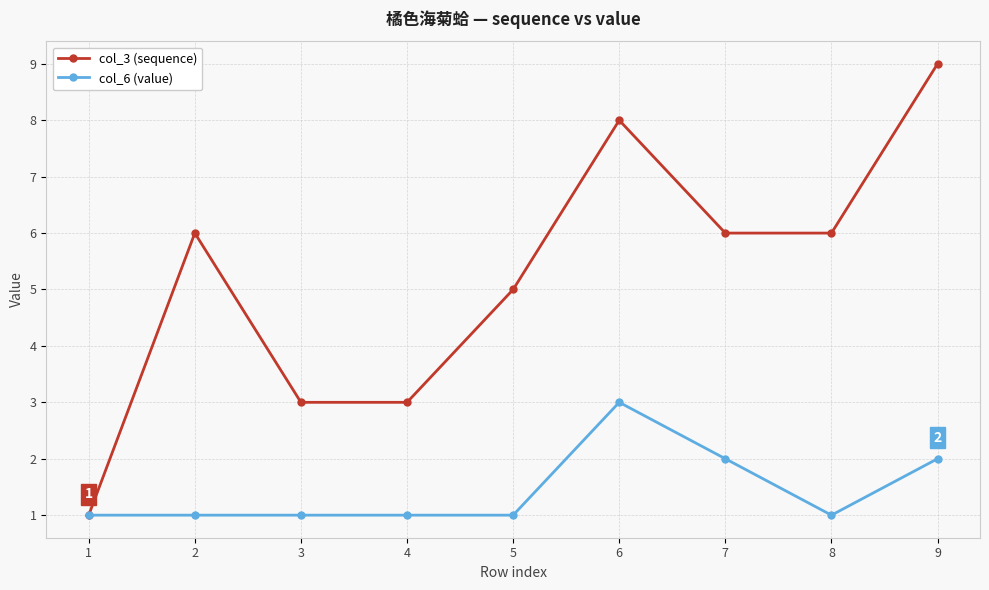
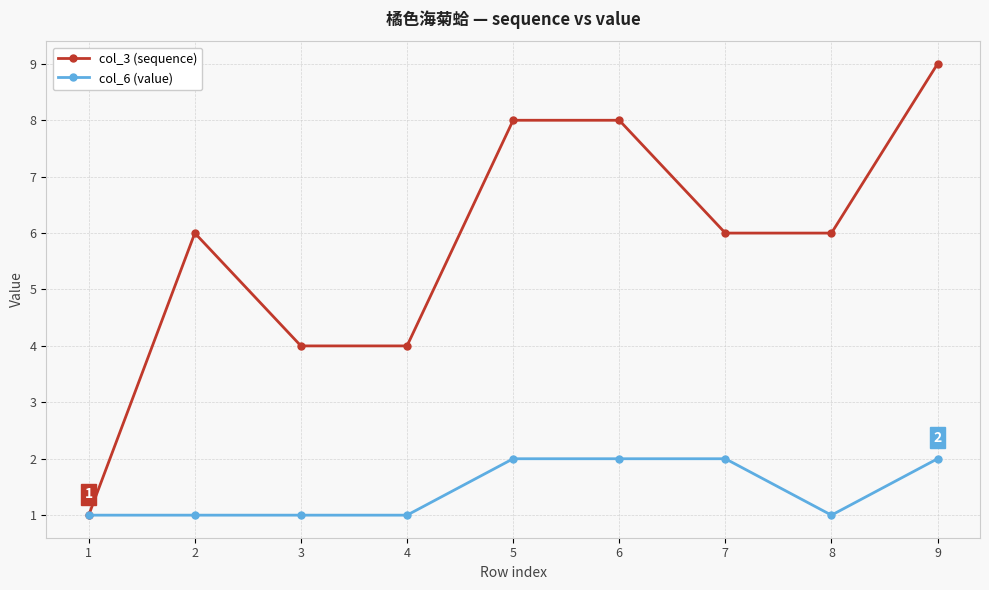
col_3 (sequence), 3: 3 -> 4
col_3 (sequence), 4: 3 -> 4
col_3 (sequence), 5: 5 -> 8
col_6 (value), 5: 1 -> 2
col_6 (value), 6: 3 -> 2
